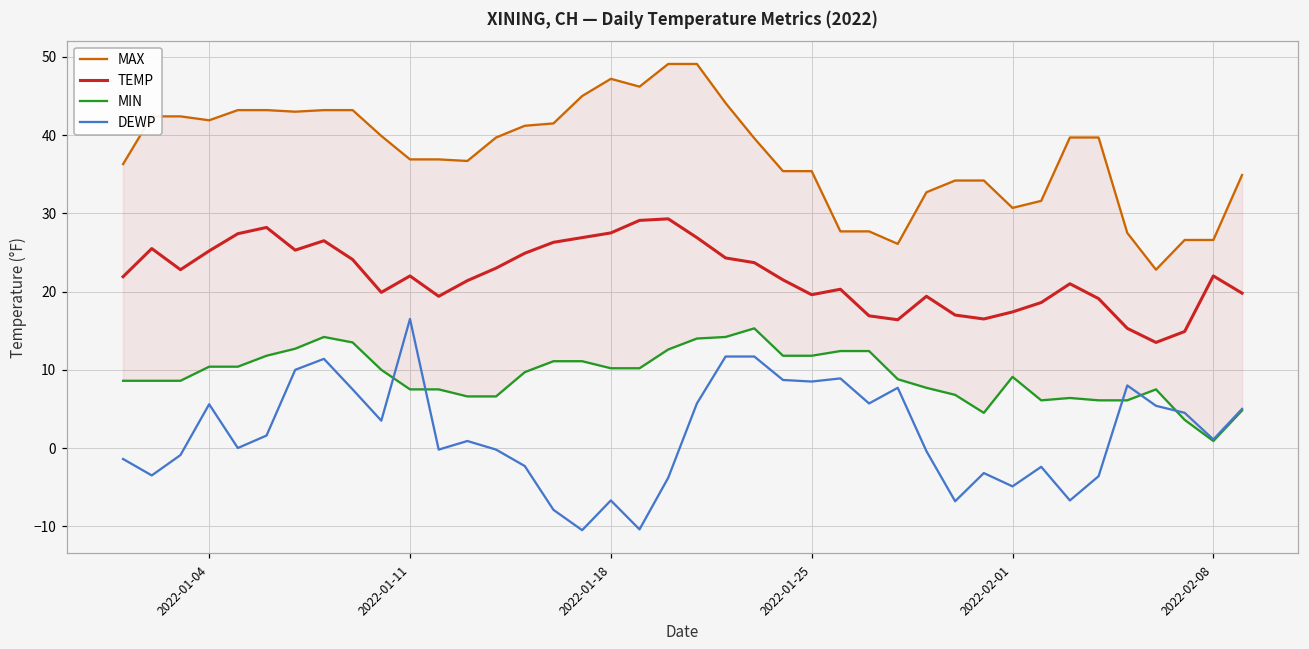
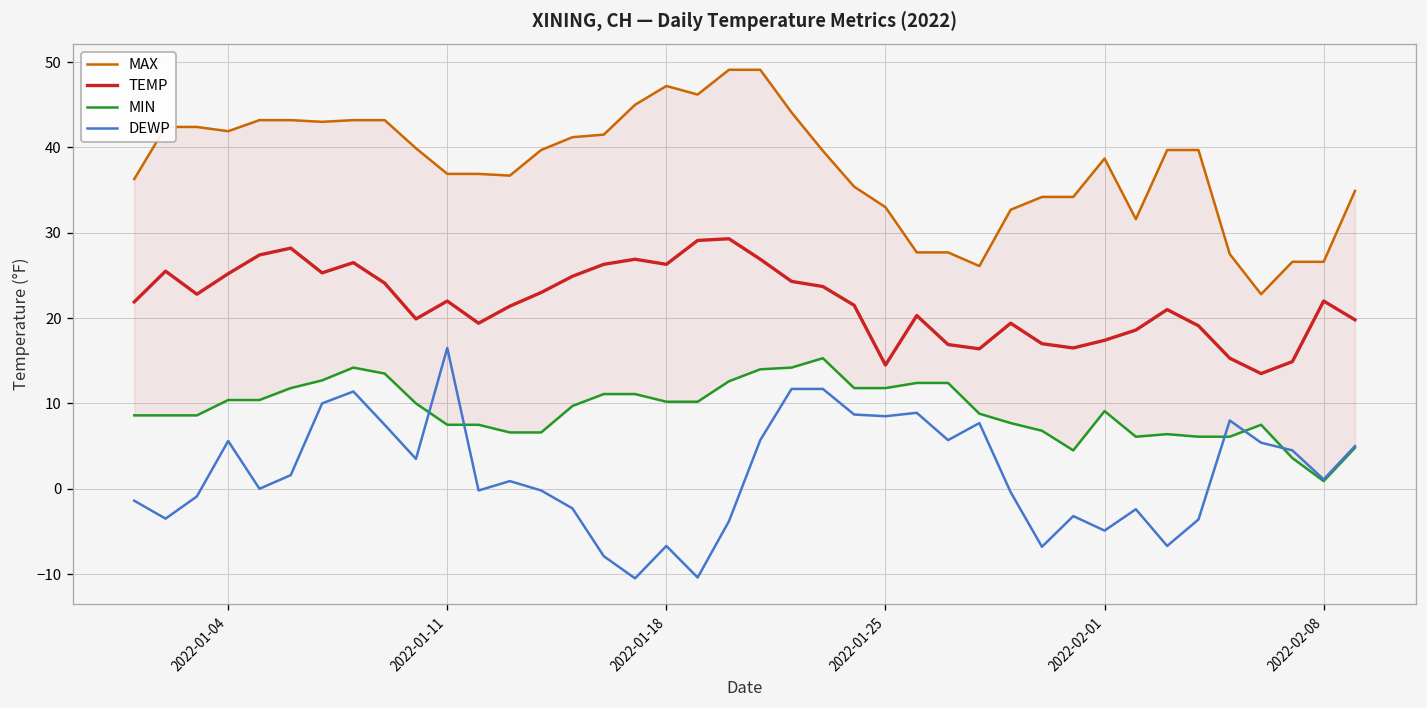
TEMP, 2022-01-18: 28 -> 26
MAX, 2022-01-25: 35 -> 33
TEMP, 2022-01-25: 20 -> 15
MAX, 2022-02-01: 31 -> 39
